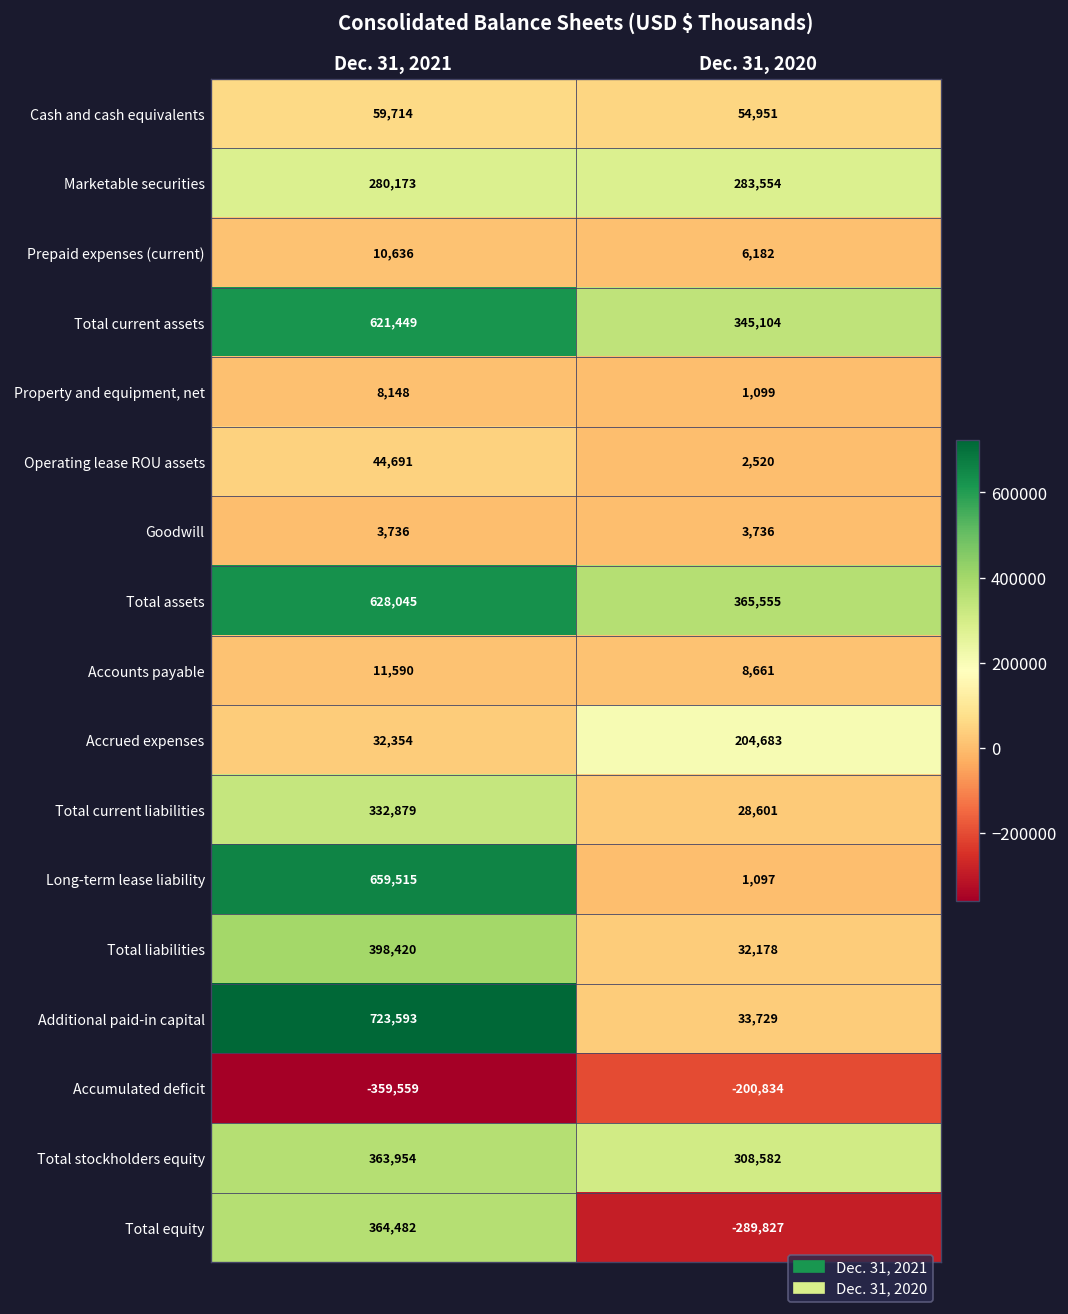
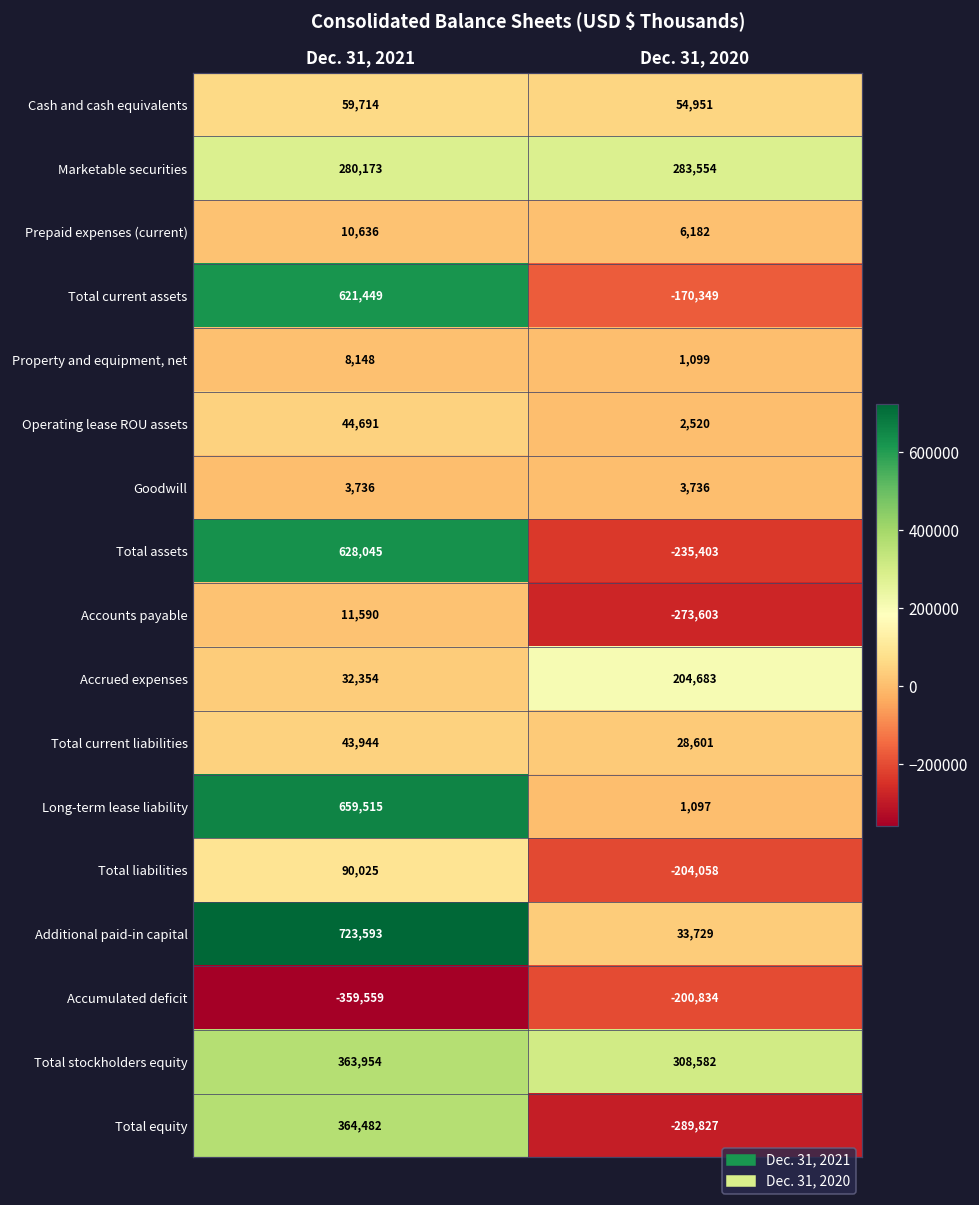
Total current assets, Dec. 31, 2020: 345,104 -> -170,349
Total assets, Dec. 31, 2020: 365,555 -> -235,403
Accounts payable, Dec. 31, 2020: 8,661 -> -273,603
Total current liabilities, Dec. 31, 2021: 332,879 -> 43,944
Total liabilities, Dec. 31, 2021: 398,420 -> 90,025
Total liabilities, Dec. 31, 2020: 32,178 -> -204,058
